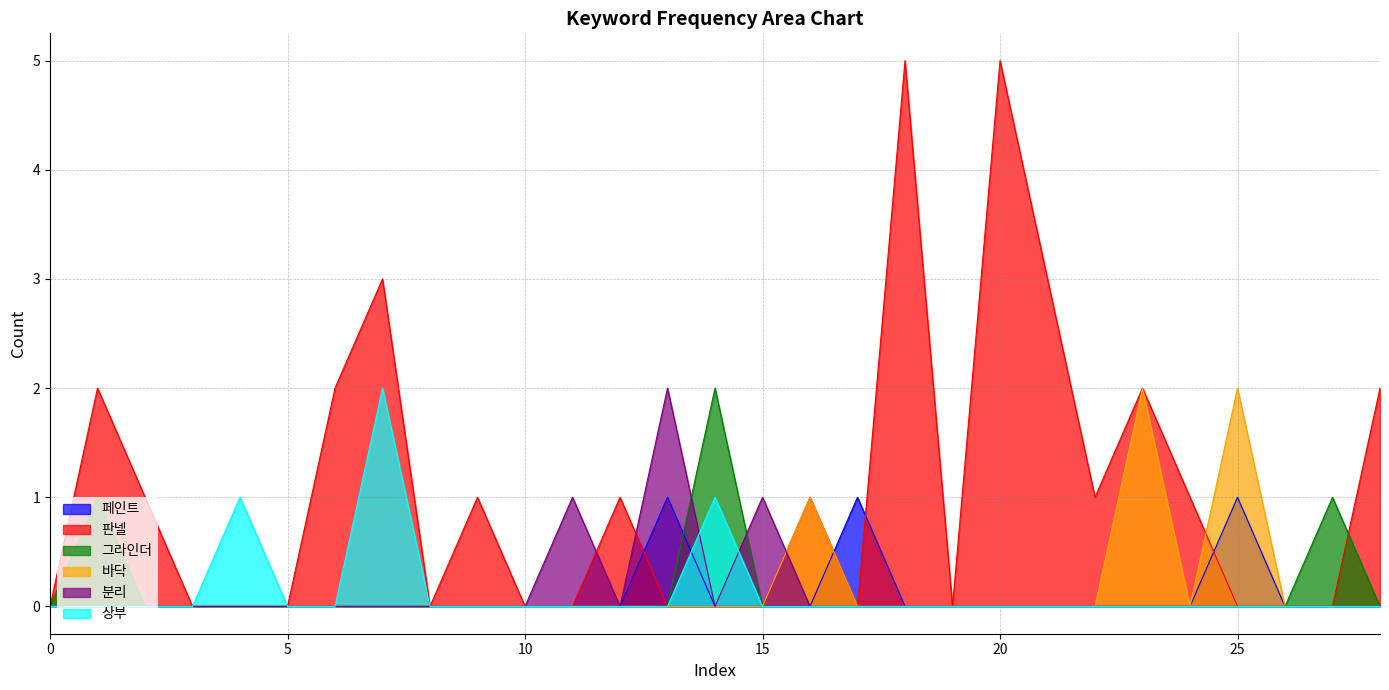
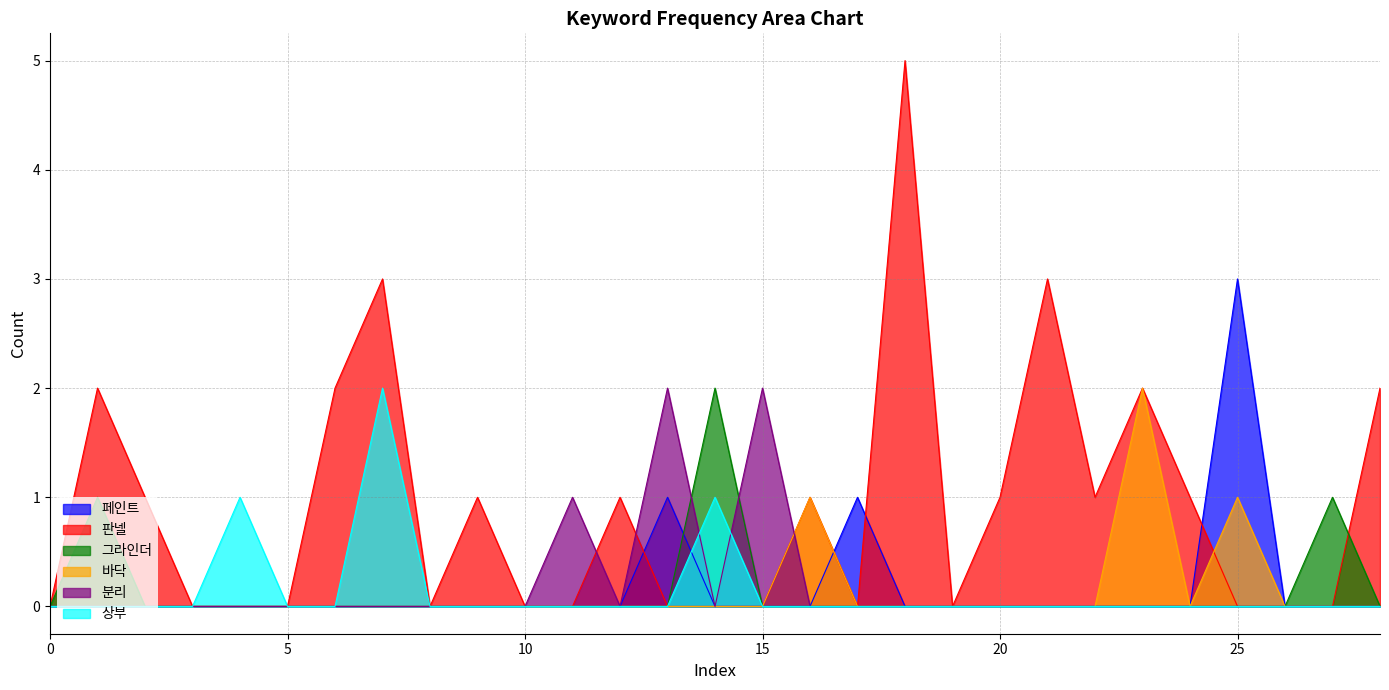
분리, 15: 1 -> 2
판넬, 20: 5 -> 1
페인트, 25: 1 -> 3
바닥, 25: 2 -> 1
